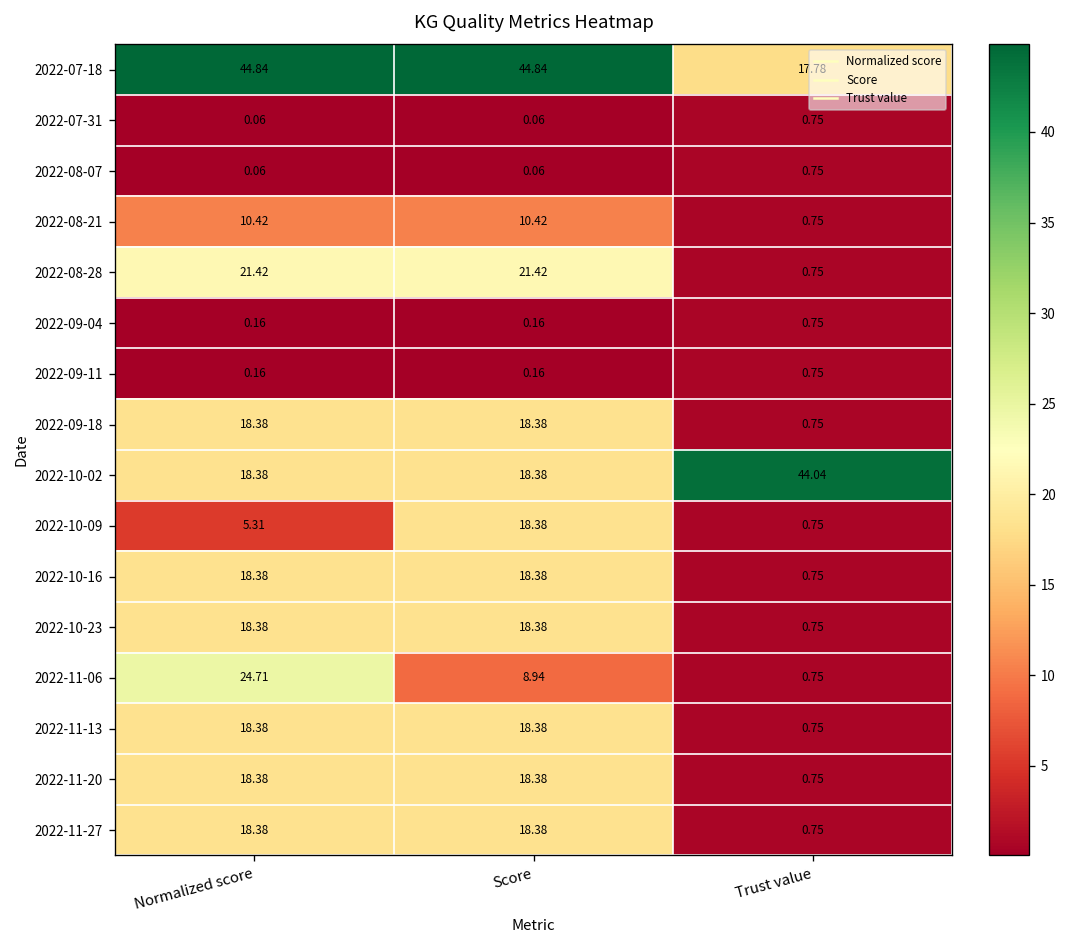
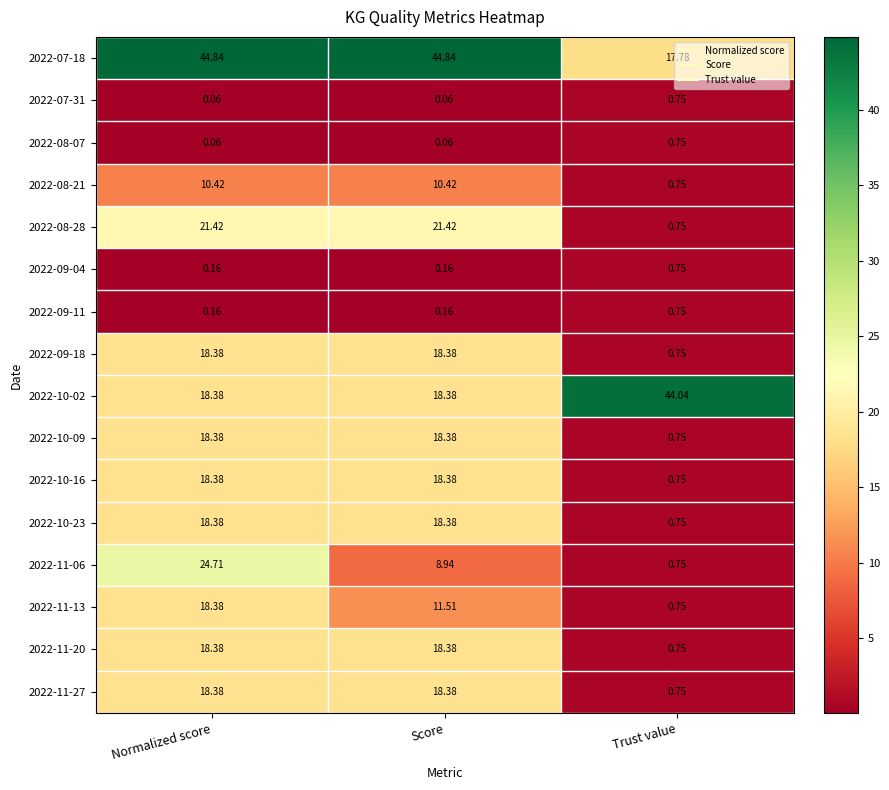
2022-10-09, Normalized score: 5.31 -> 18.38
2022-11-13, Score: 18.38 -> 11.51
